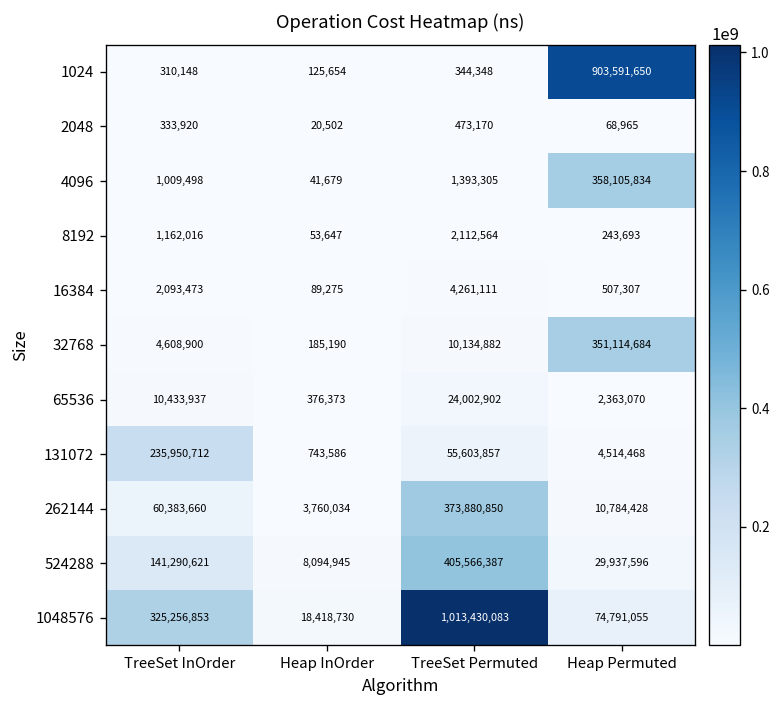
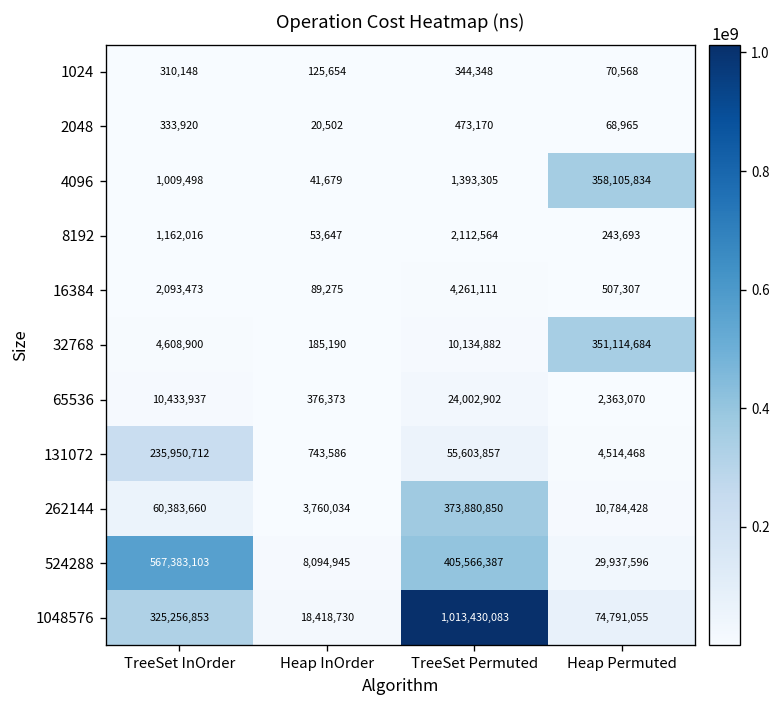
1024, Heap Permuted: 903,591,650 -> 70,568
524288, TreeSet InOrder: 141,290,621 -> 567,383,103
